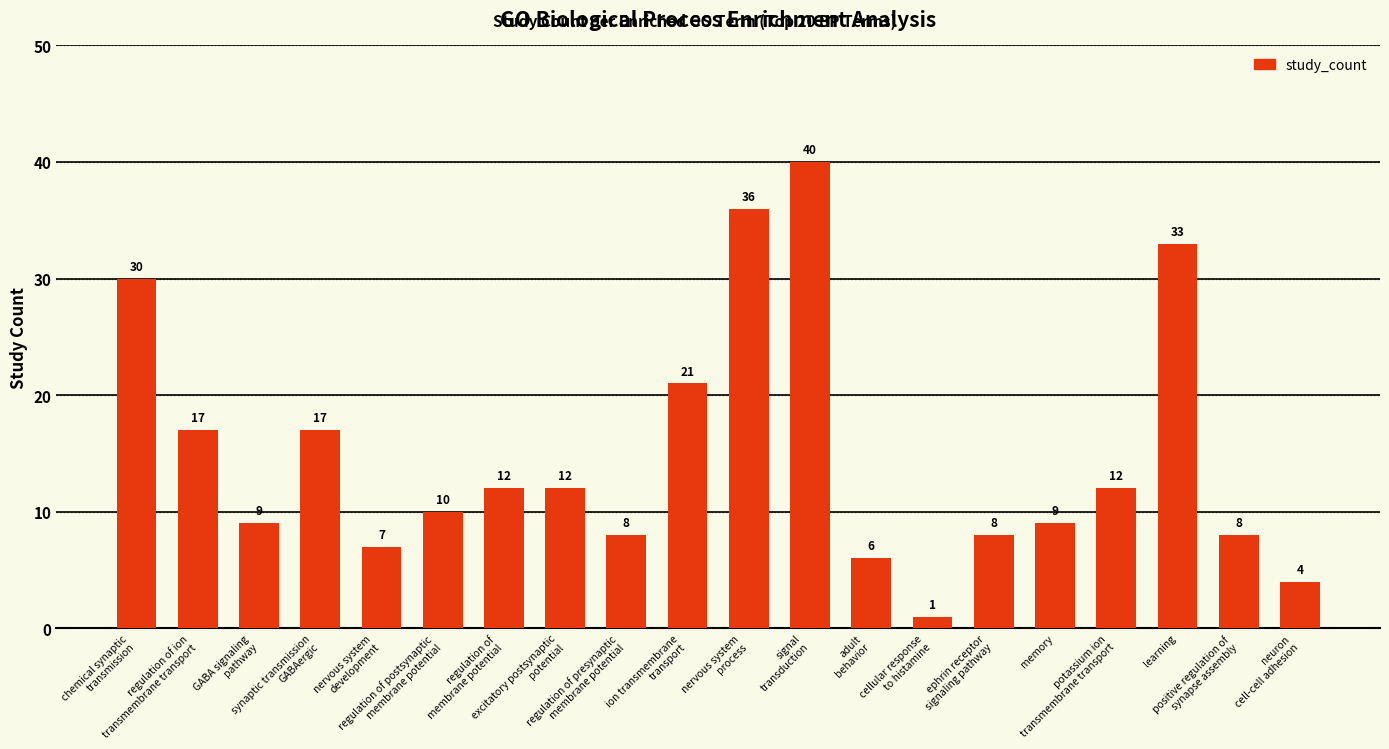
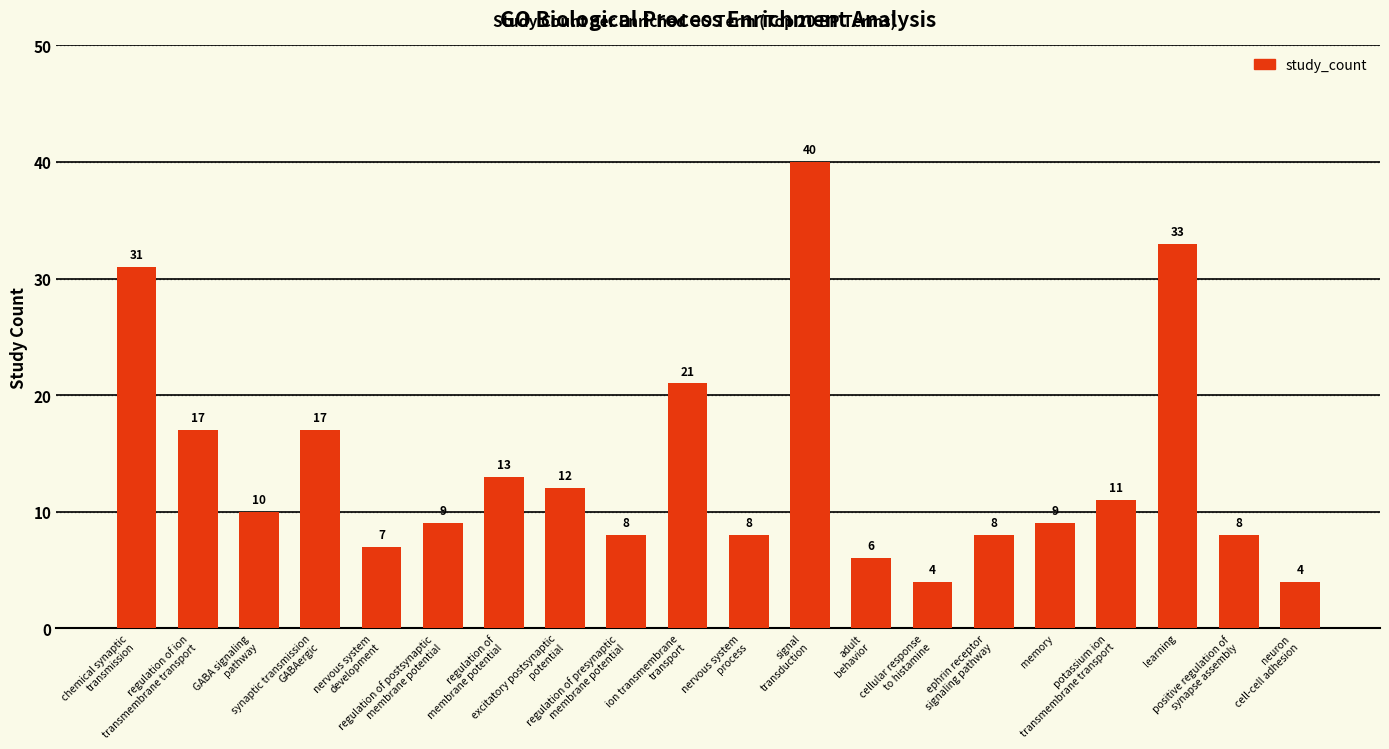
chemical synaptic transmission: 30 -> 31
GABA signaling pathway: 9 -> 10
regulation of postsynaptic membrane potential: 10 -> 9
regulation of membrane potential: 12 -> 13
nervous system process: 36 -> 8
cellular response to histamine: 1 -> 4
potassium ion transmembrane transport: 12 -> 11
